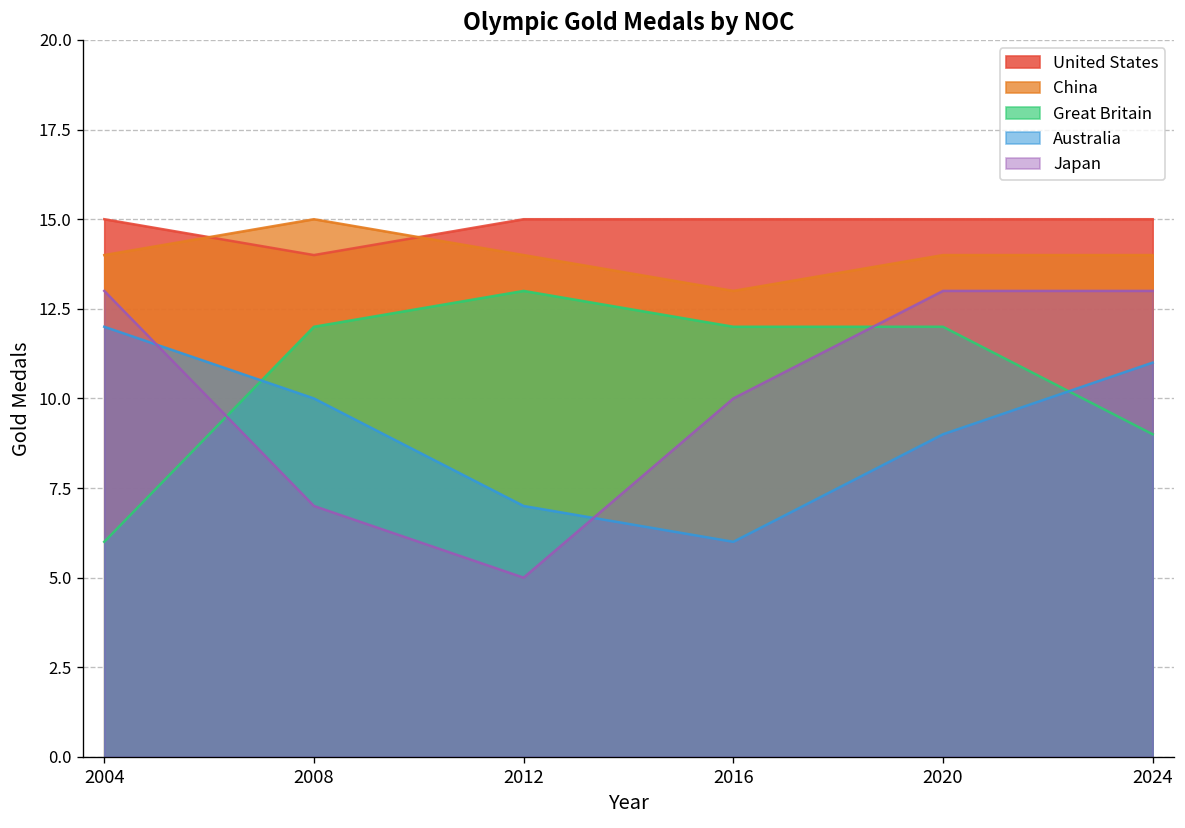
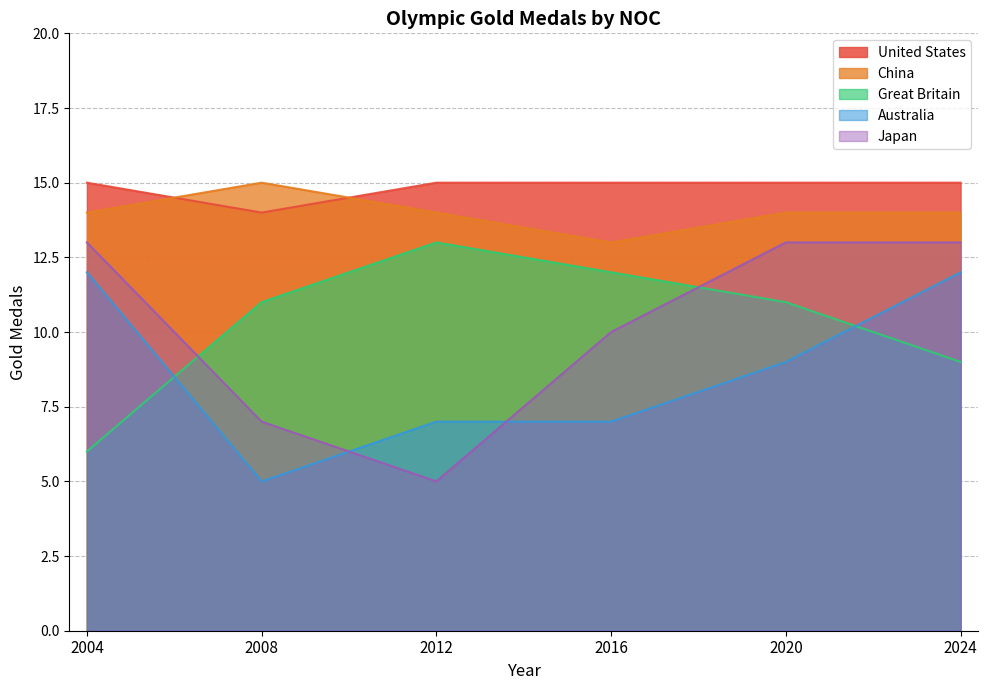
Great Britain, 2008: 12 -> 11
Australia, 2008: 10 -> 5
Australia, 2016: 6 -> 7
Great Britain, 2020: 12 -> 11
Australia, 2024: 11 -> 12
